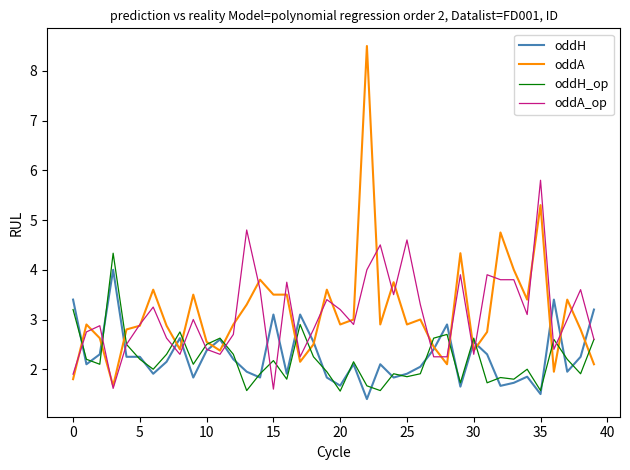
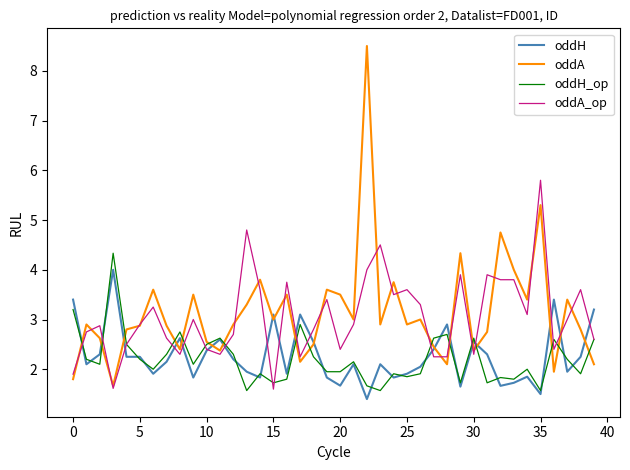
oddA, 15: 3.5 -> 3.0
oddH_op, 15: 2.2 -> 1.7
oddA, 20: 2.9 -> 3.5
oddH_op, 20: 1.6 -> 2.0
oddA_op, 20: 3.2 -> 2.4
oddA_op, 25: 4.6 -> 3.6
